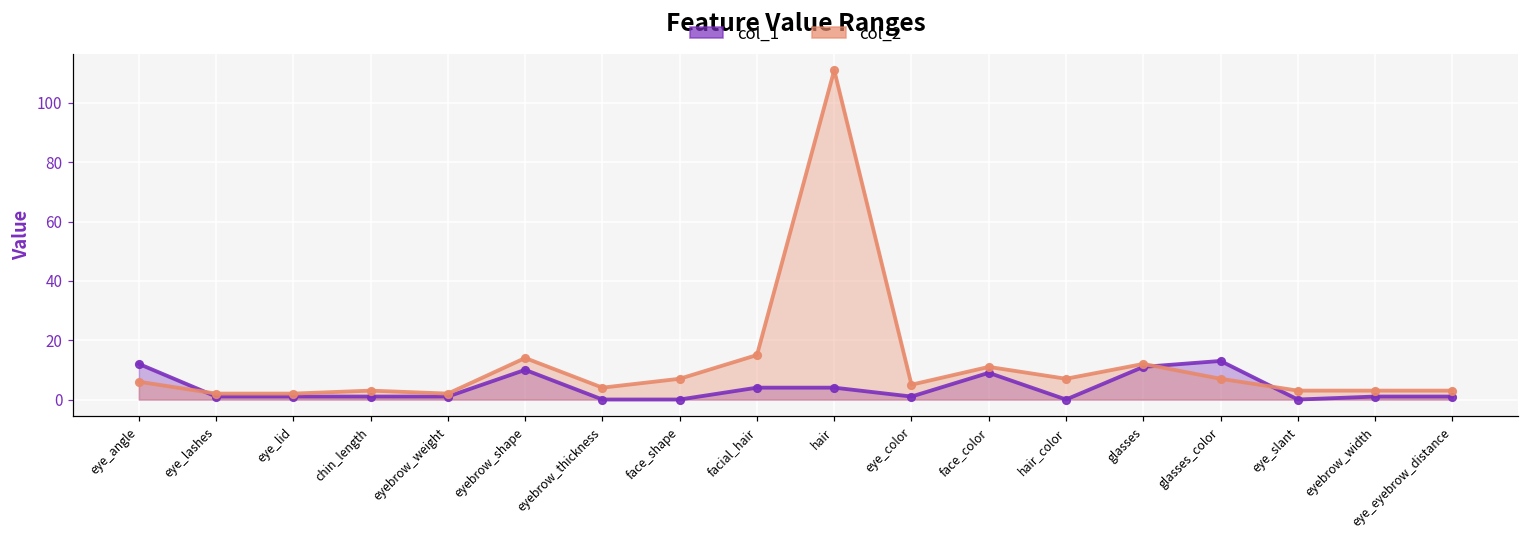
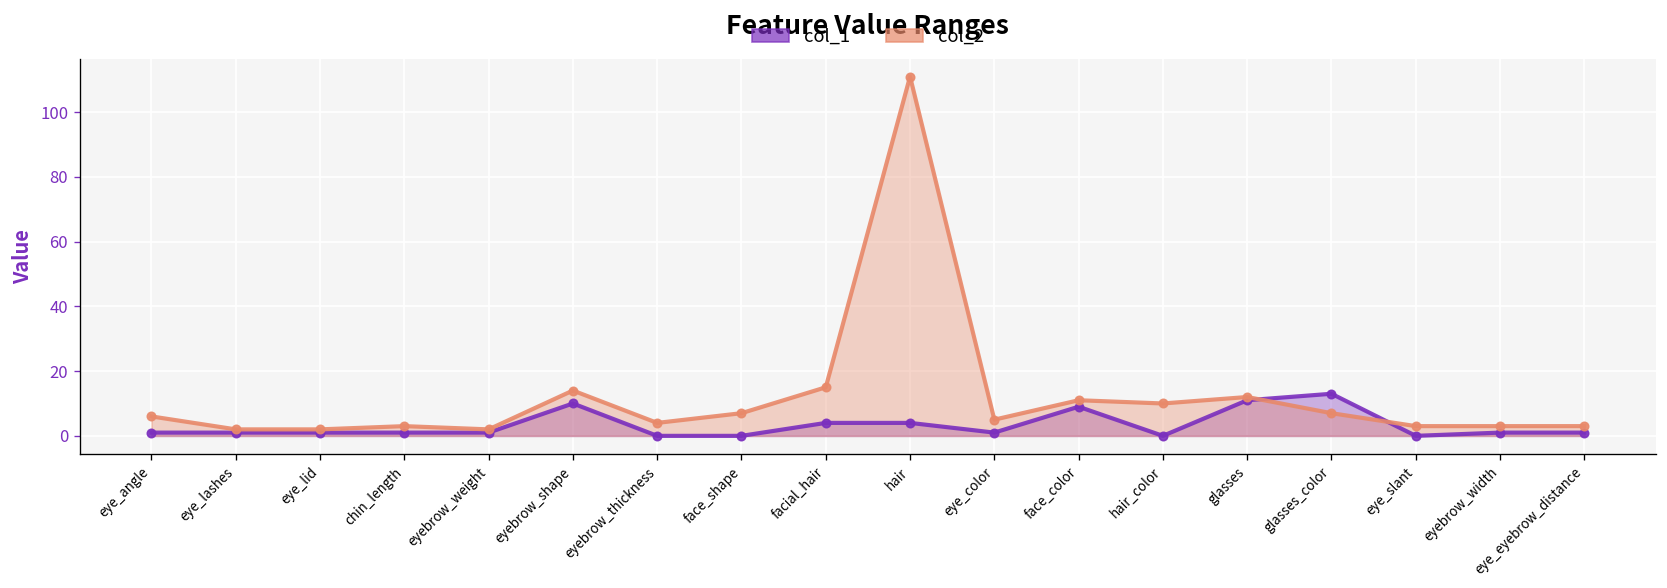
col_1, eye_angle: 12 -> 1
col_2, hair_color: 7 -> 10
